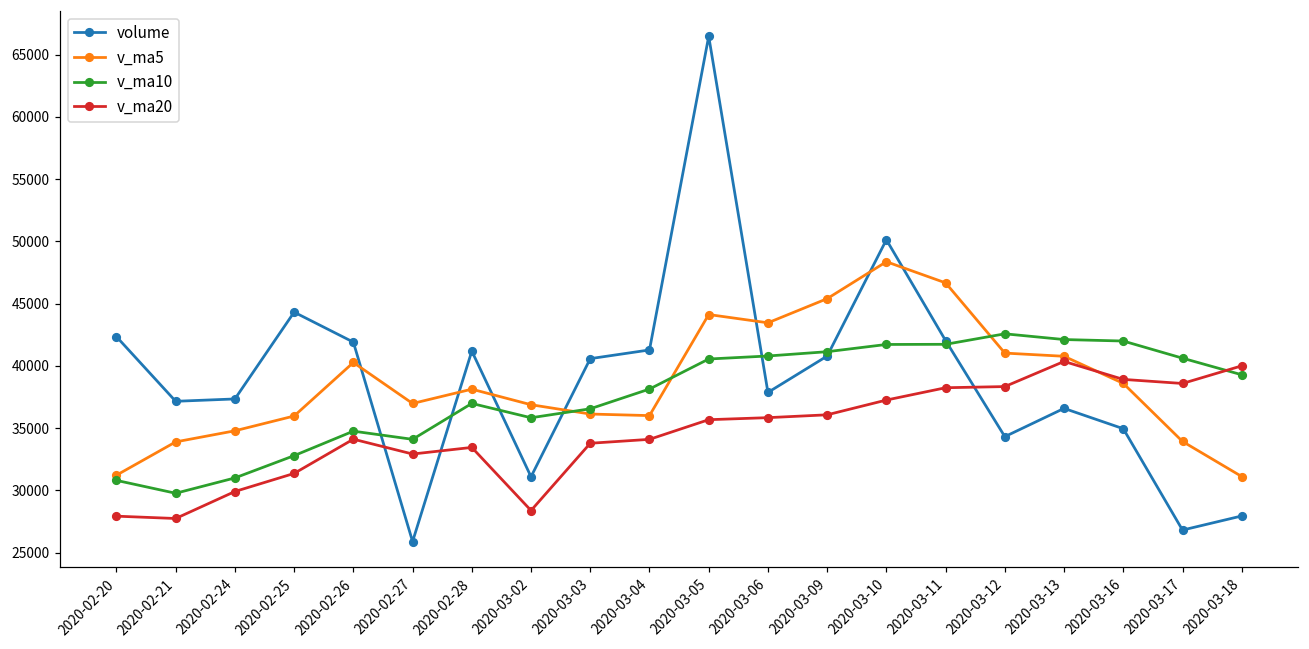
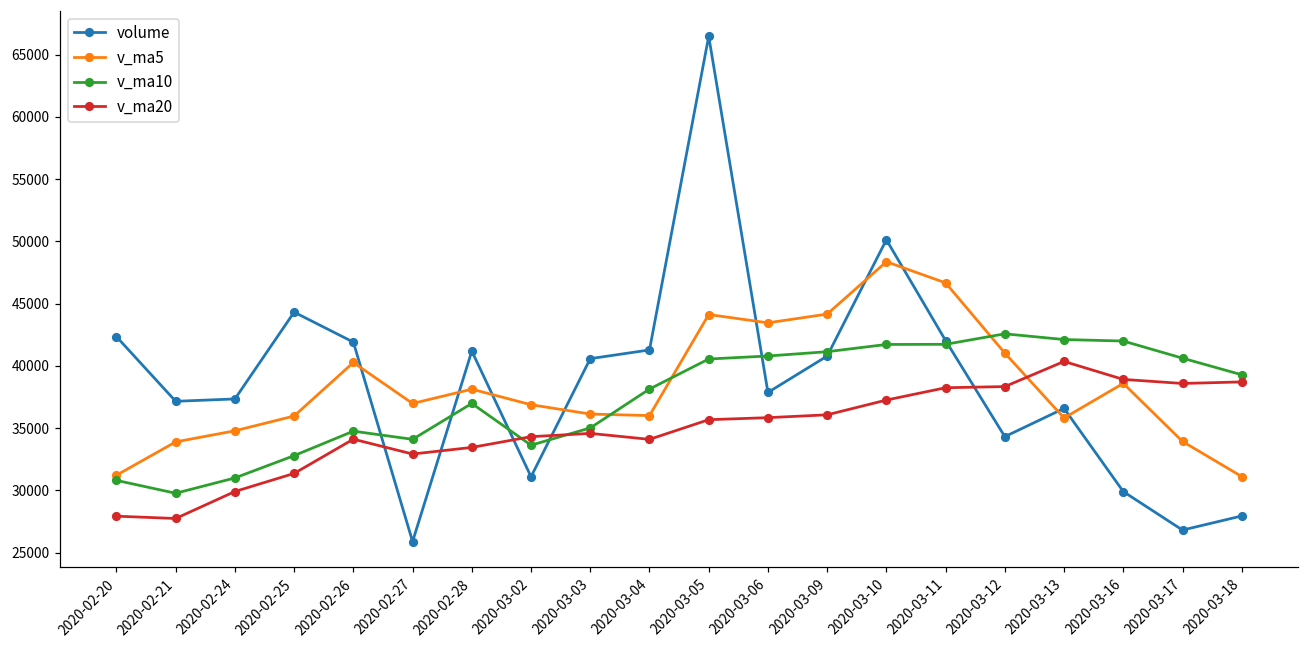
v_ma10, 2020-03-02: 35800 -> 33600
v_ma20, 2020-03-02: 28400 -> 34300
v_ma10, 2020-03-03: 36600 -> 35000
v_ma20, 2020-03-03: 33800 -> 34600
v_ma5, 2020-03-09: 45400 -> 44200
v_ma5, 2020-03-13: 40800 -> 35800
volume, 2020-03-16: 35000 -> 29900
v_ma20, 2020-03-18: 40000 -> 38700
